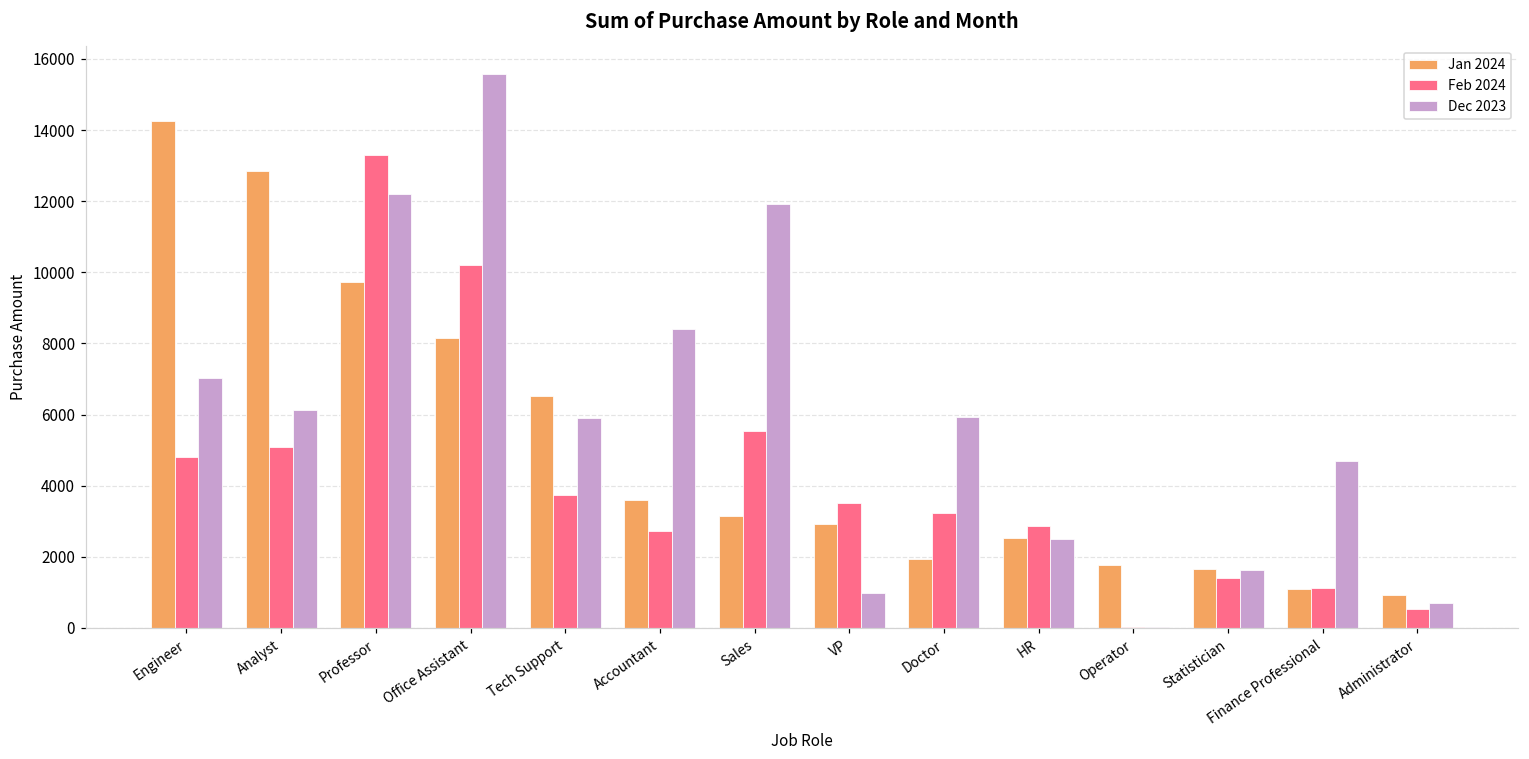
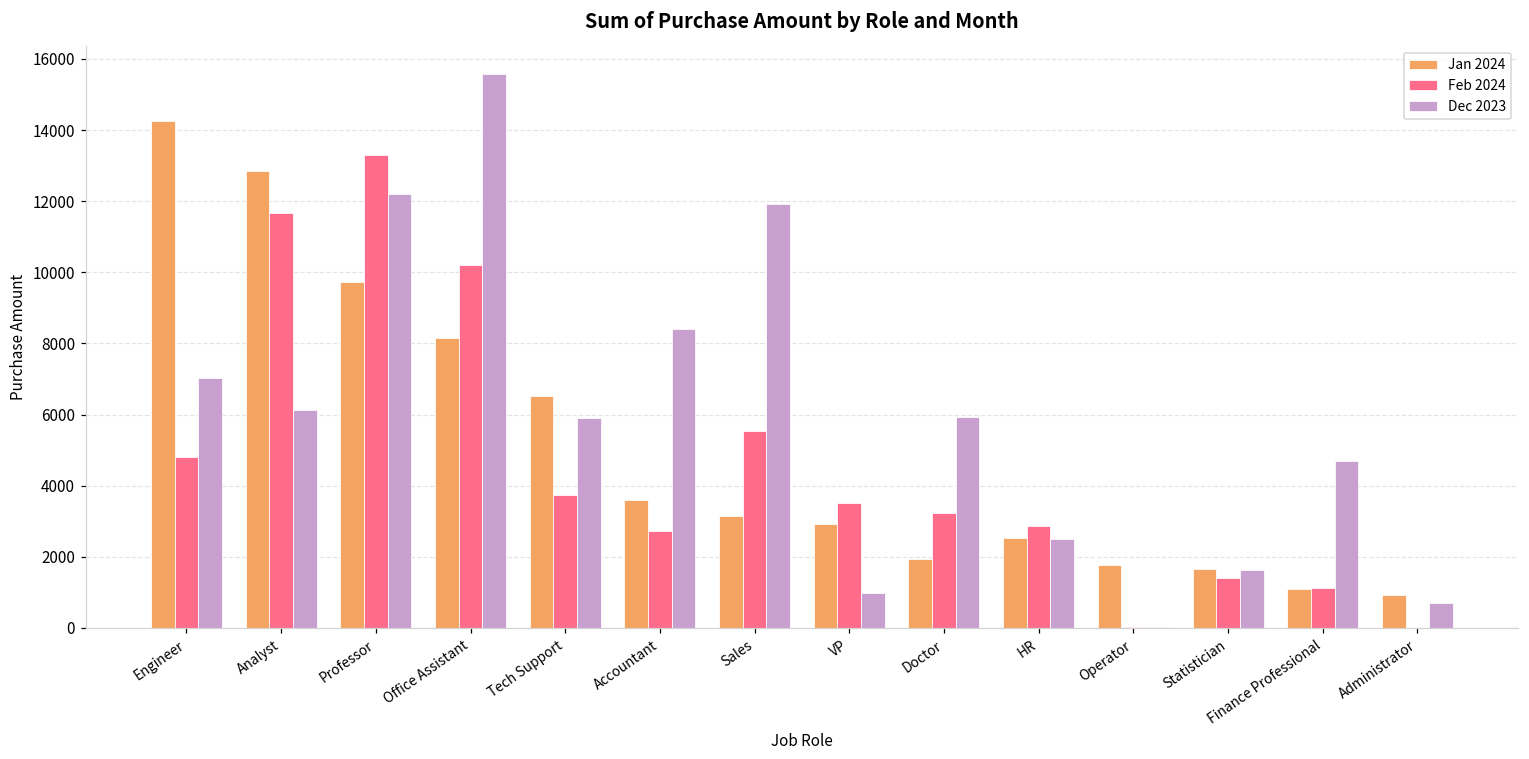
Feb 2024, Analyst: 5100 -> 11700
Feb 2024, Administrator: 500 -> 0
